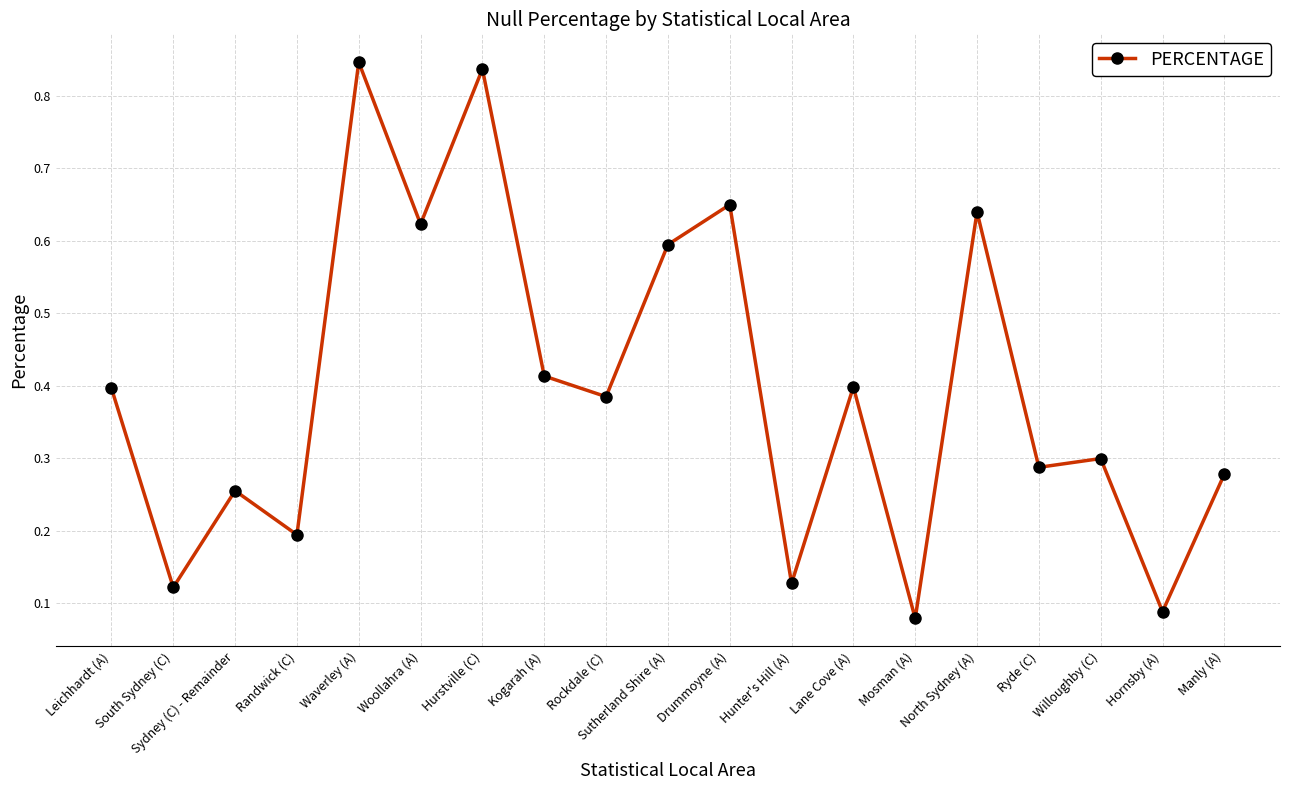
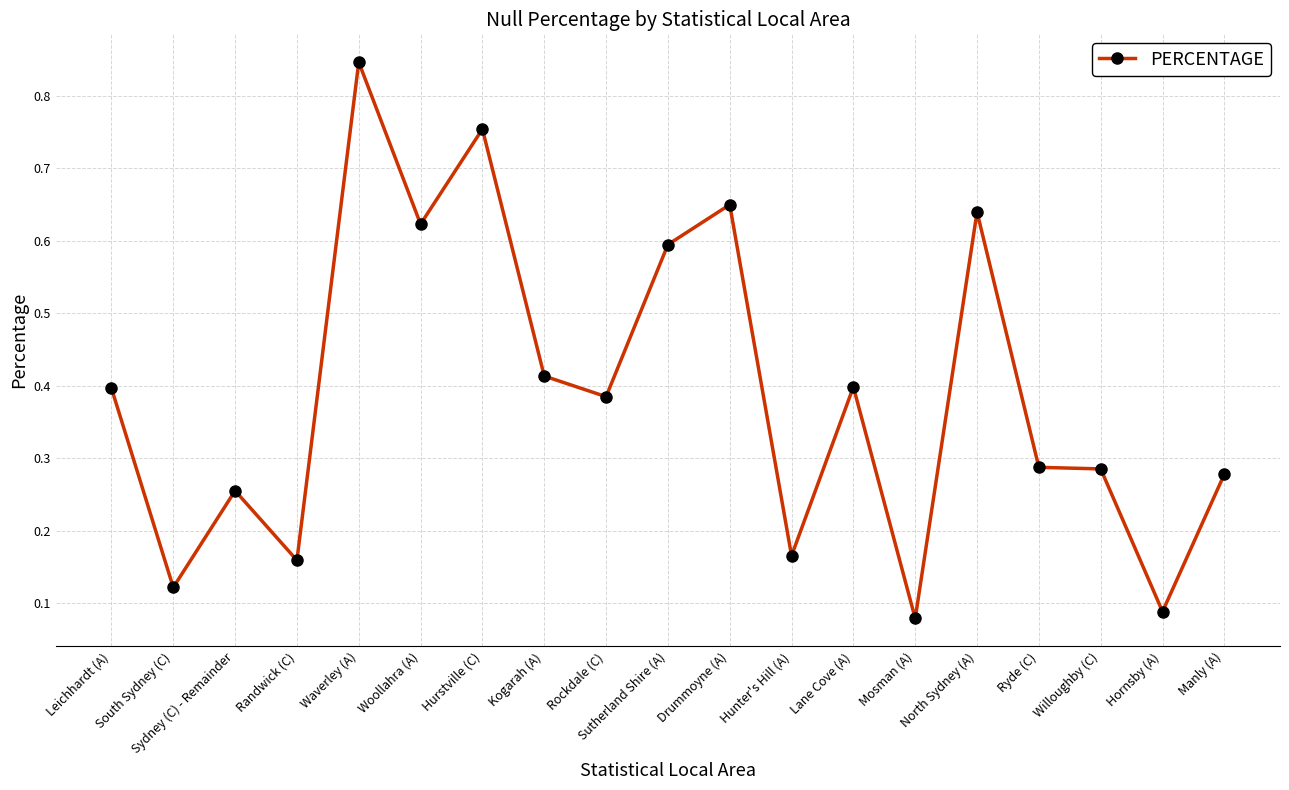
Randwick (C): 0.19 -> 0.16
Hurstville (C): 0.84 -> 0.75
Hunter's Hill (A): 0.13 -> 0.17
Willoughby (C): 0.30 -> 0.29
